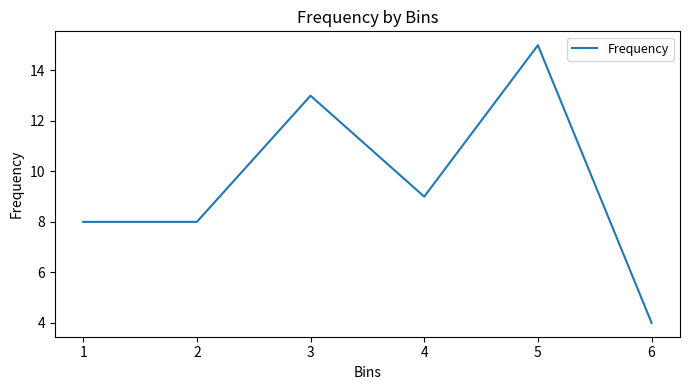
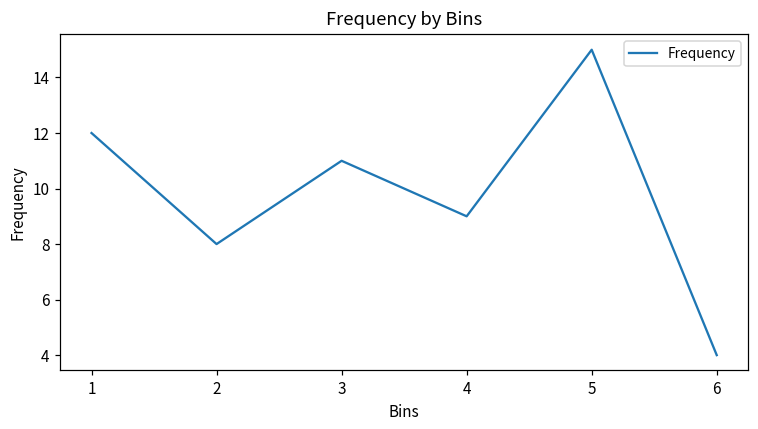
1: 8 -> 12
3: 13 -> 11
